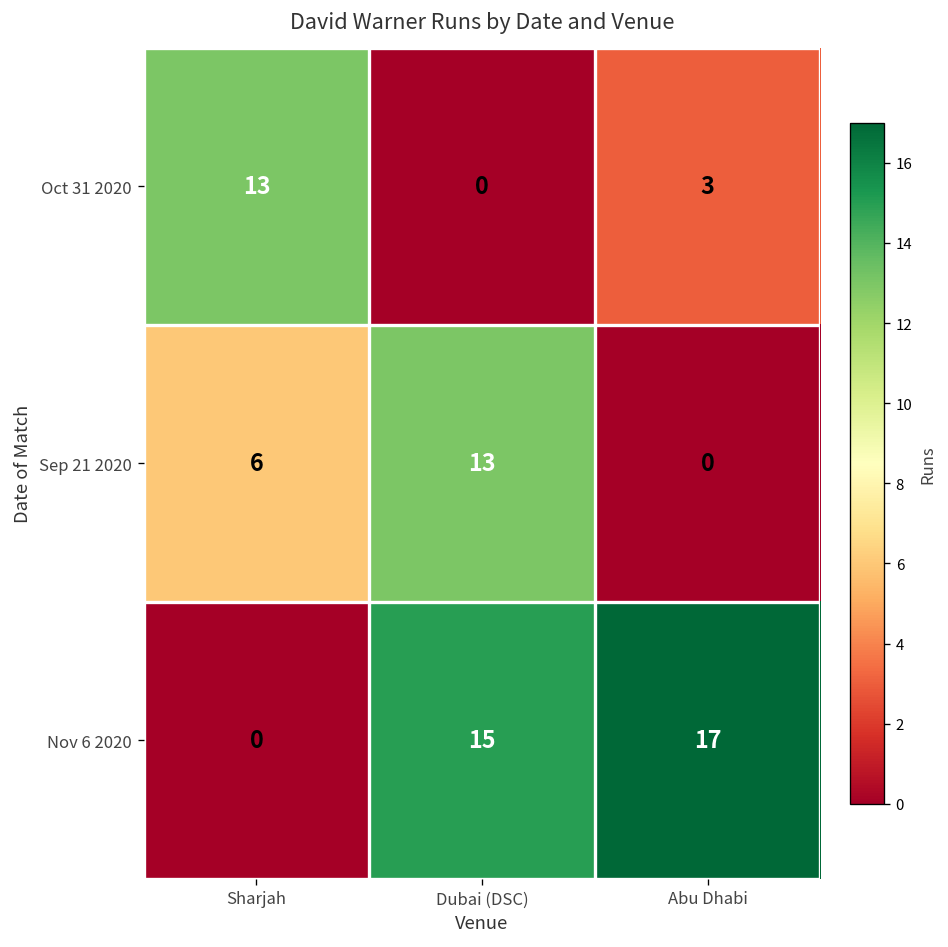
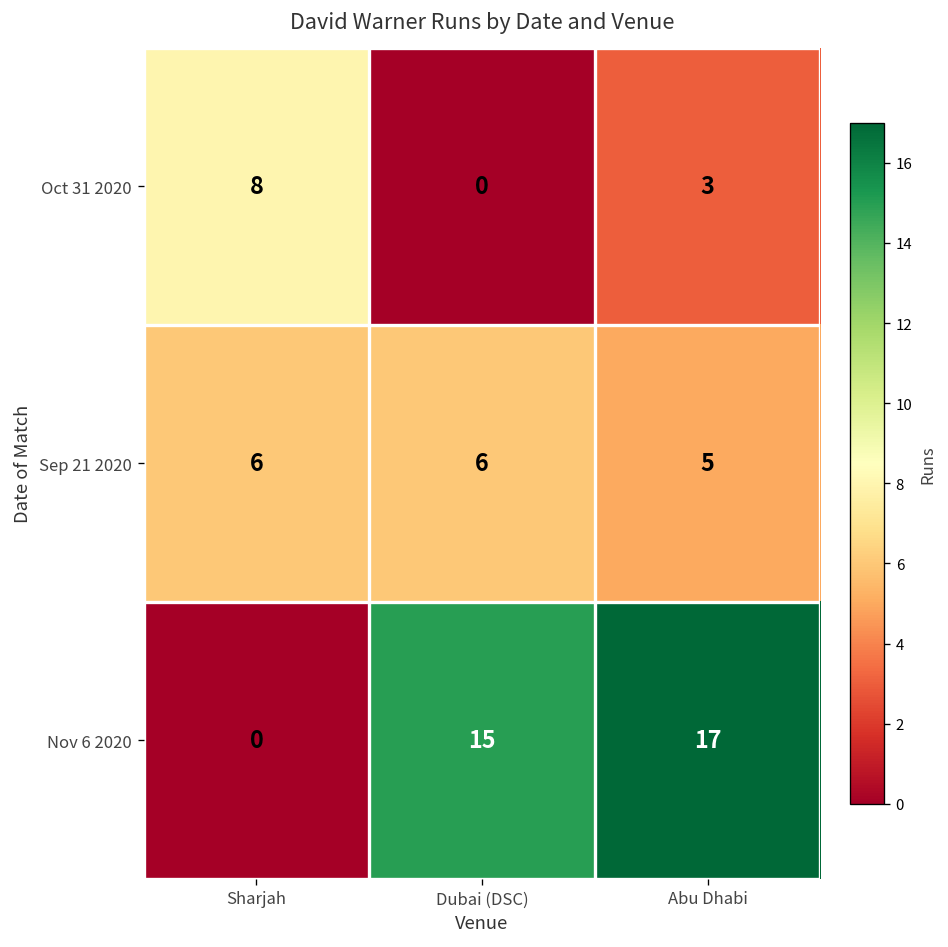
Oct 31 2020, Sharjah: 13 -> 8
Sep 21 2020, Dubai (DSC): 13 -> 6
Sep 21 2020, Abu Dhabi: 0 -> 5
